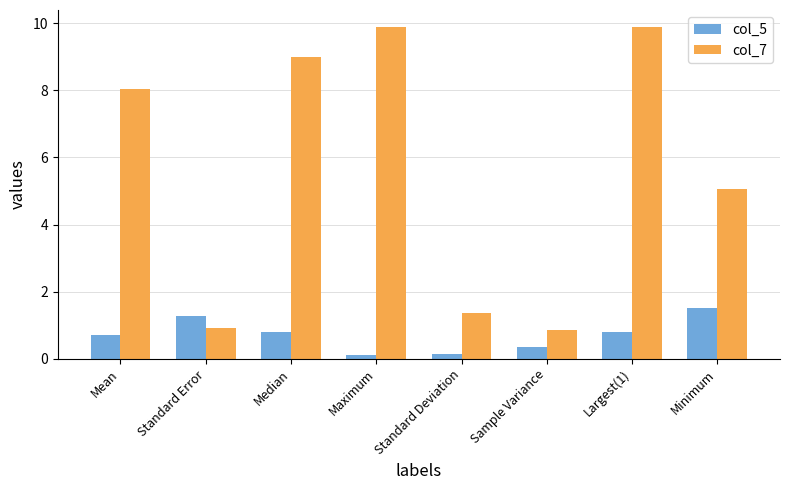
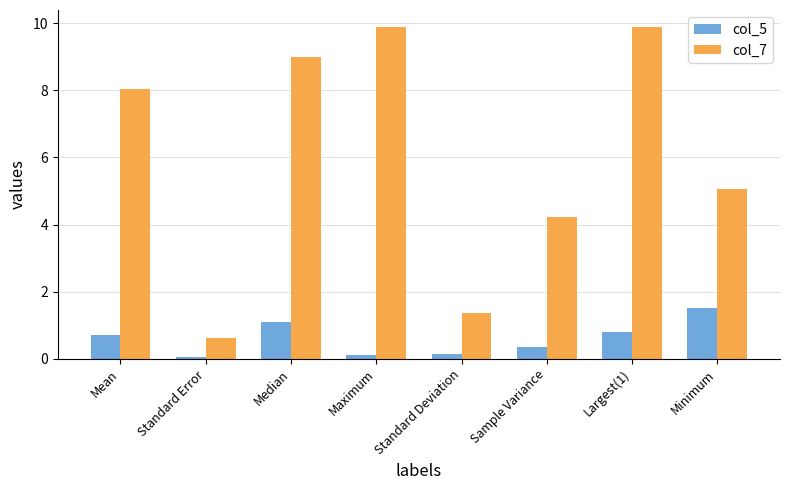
col_5, Standard Error: 1.3 -> 0.1
col_7, Standard Error: 0.9 -> 0.6
col_5, Median: 0.8 -> 1.1
col_7, Sample Variance: 0.9 -> 4.2
